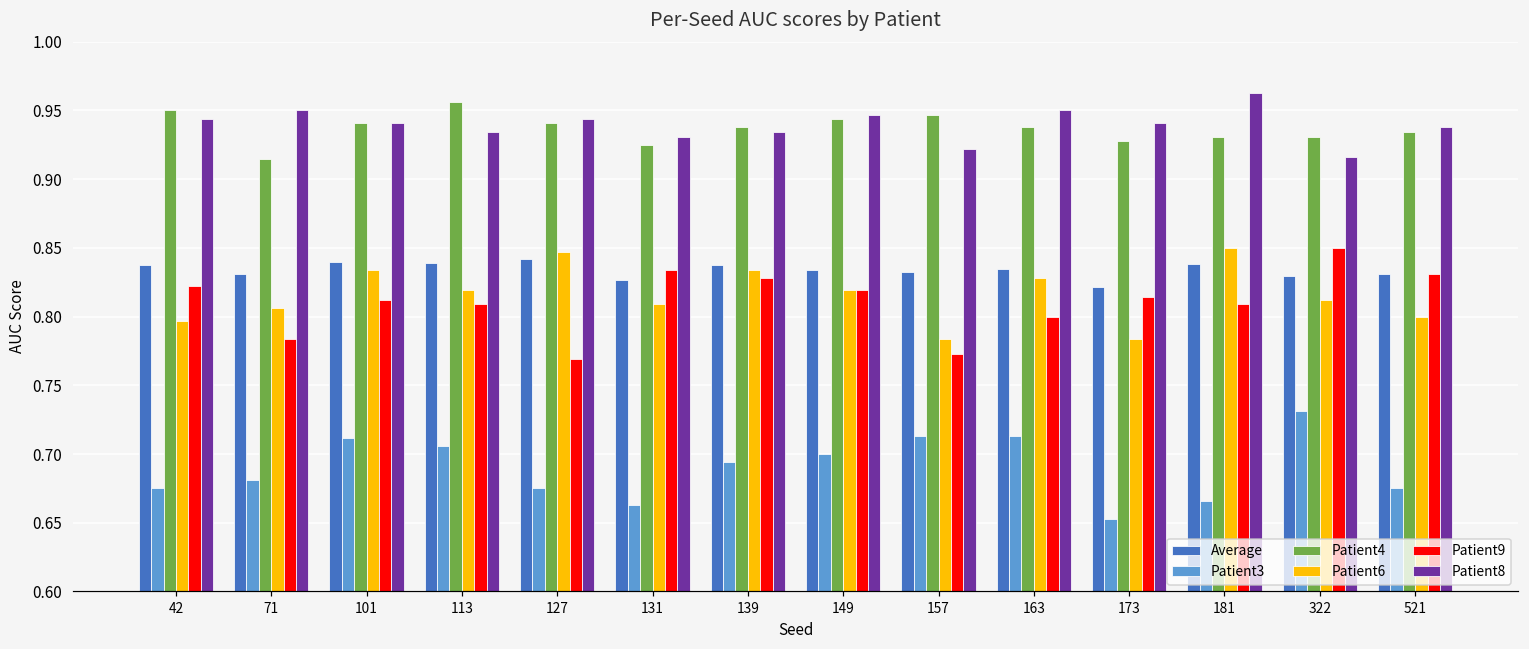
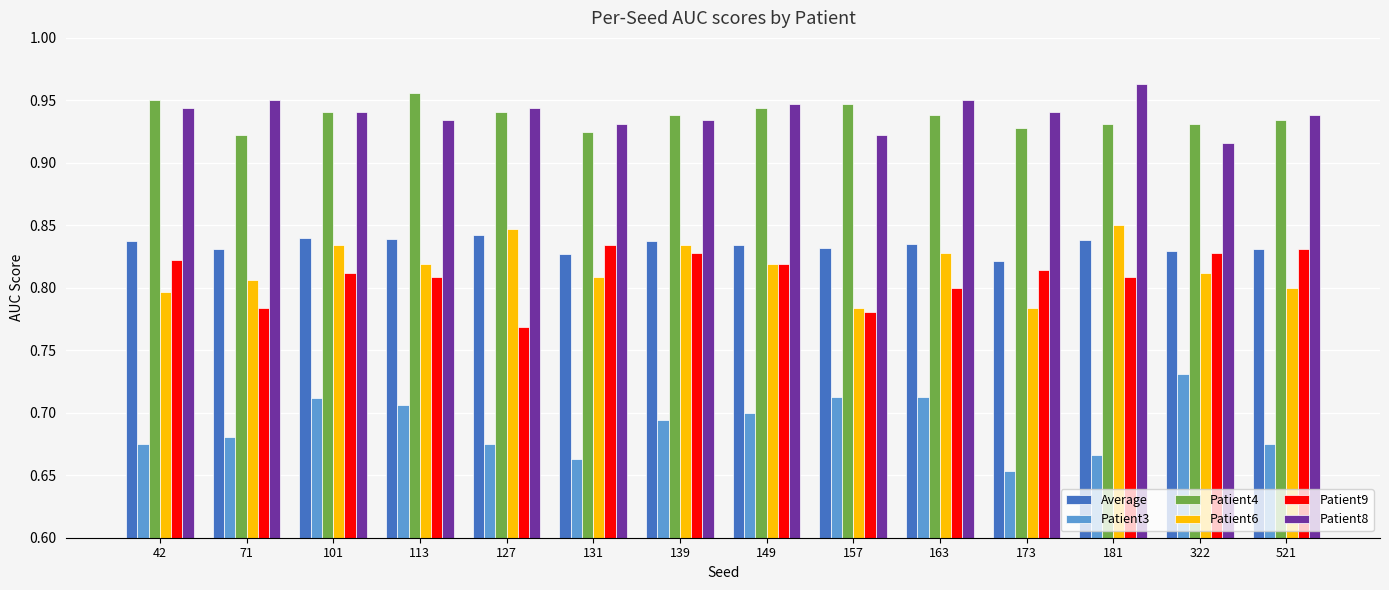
Patient4, 71: 0.915 -> 0.922
Patient9, 157: 0.773 -> 0.781
Patient9, 322: 0.850 -> 0.828
